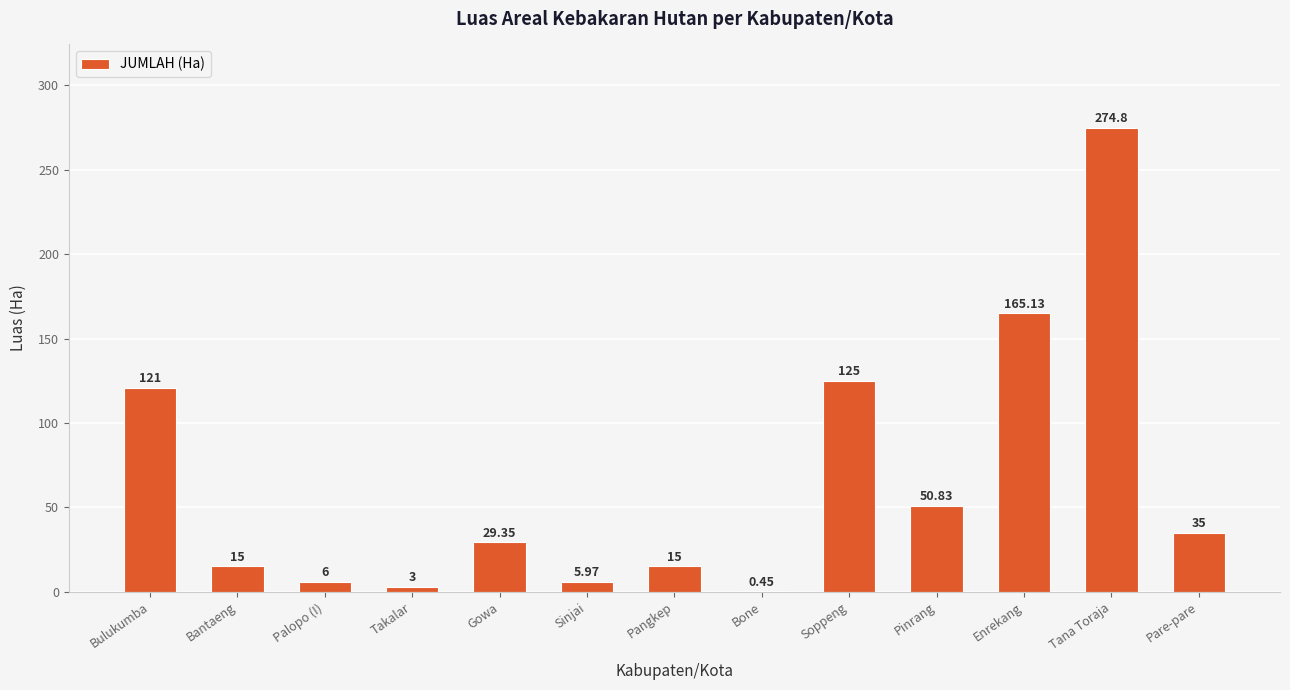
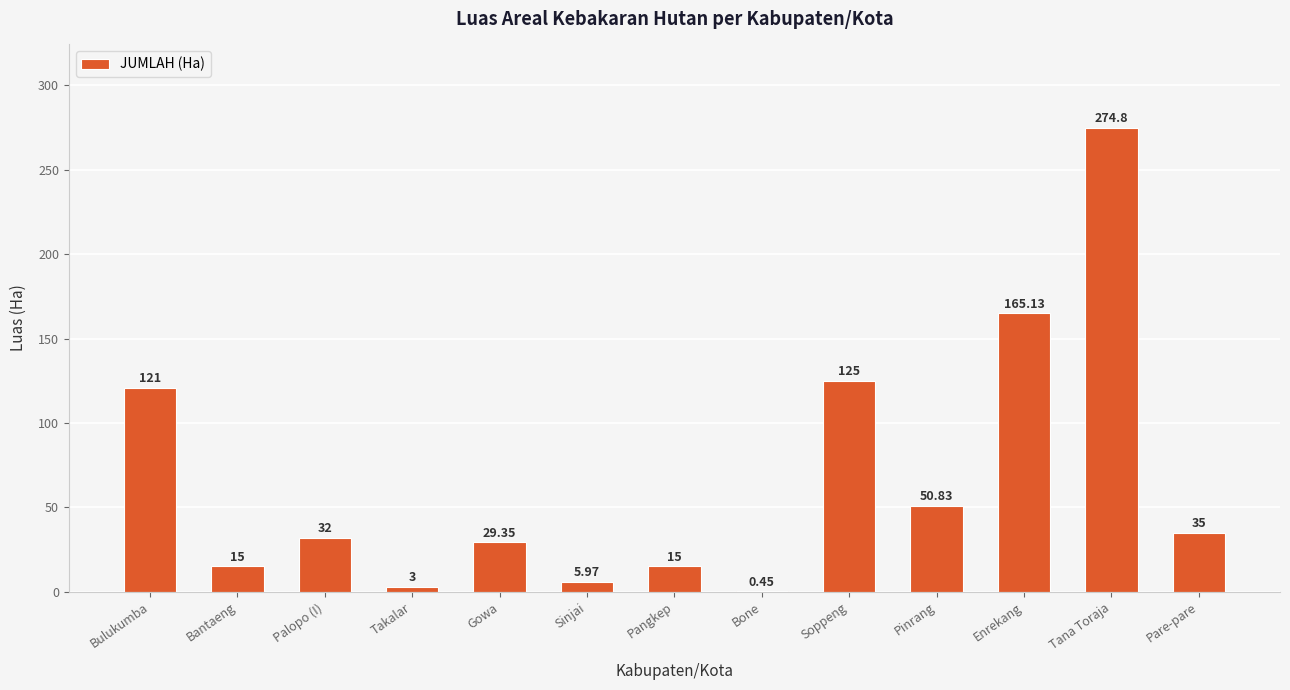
Palopo (I): 6 -> 32
